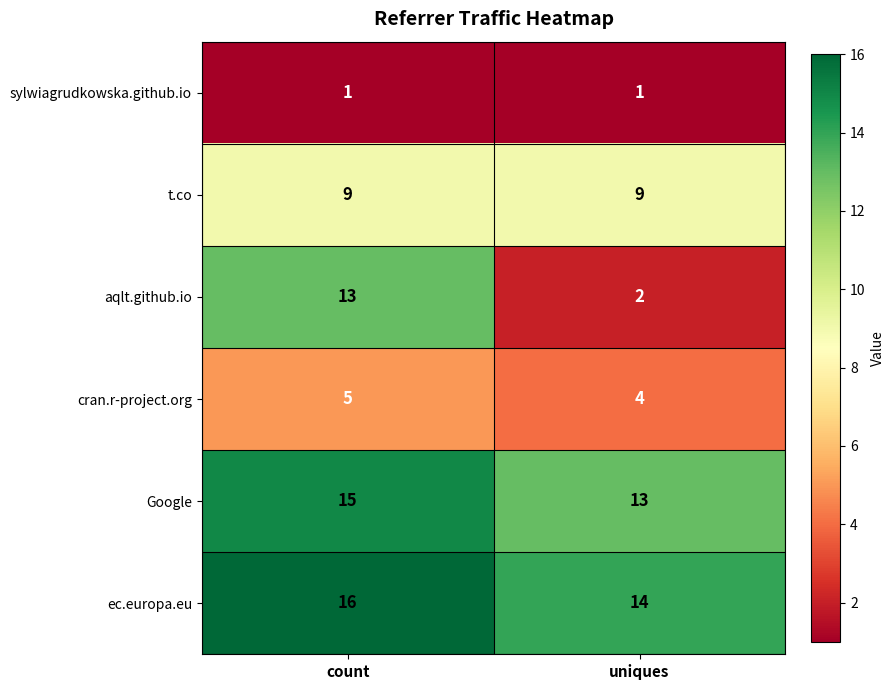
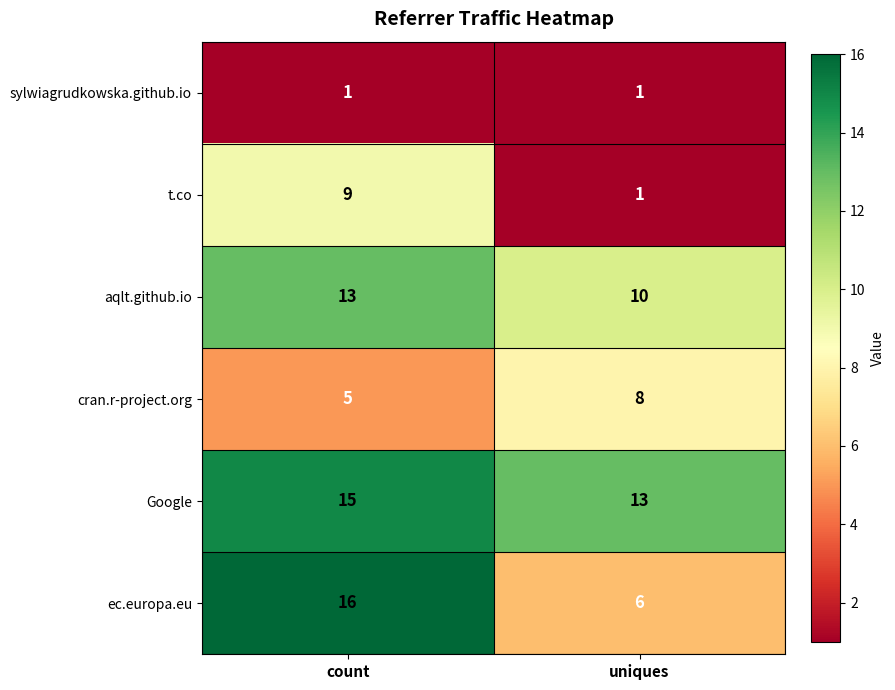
t.co, uniques: 9 -> 1
aqlt.github.io, uniques: 2 -> 10
cran.r-project.org, uniques: 4 -> 8
ec.europa.eu, uniques: 14 -> 6
